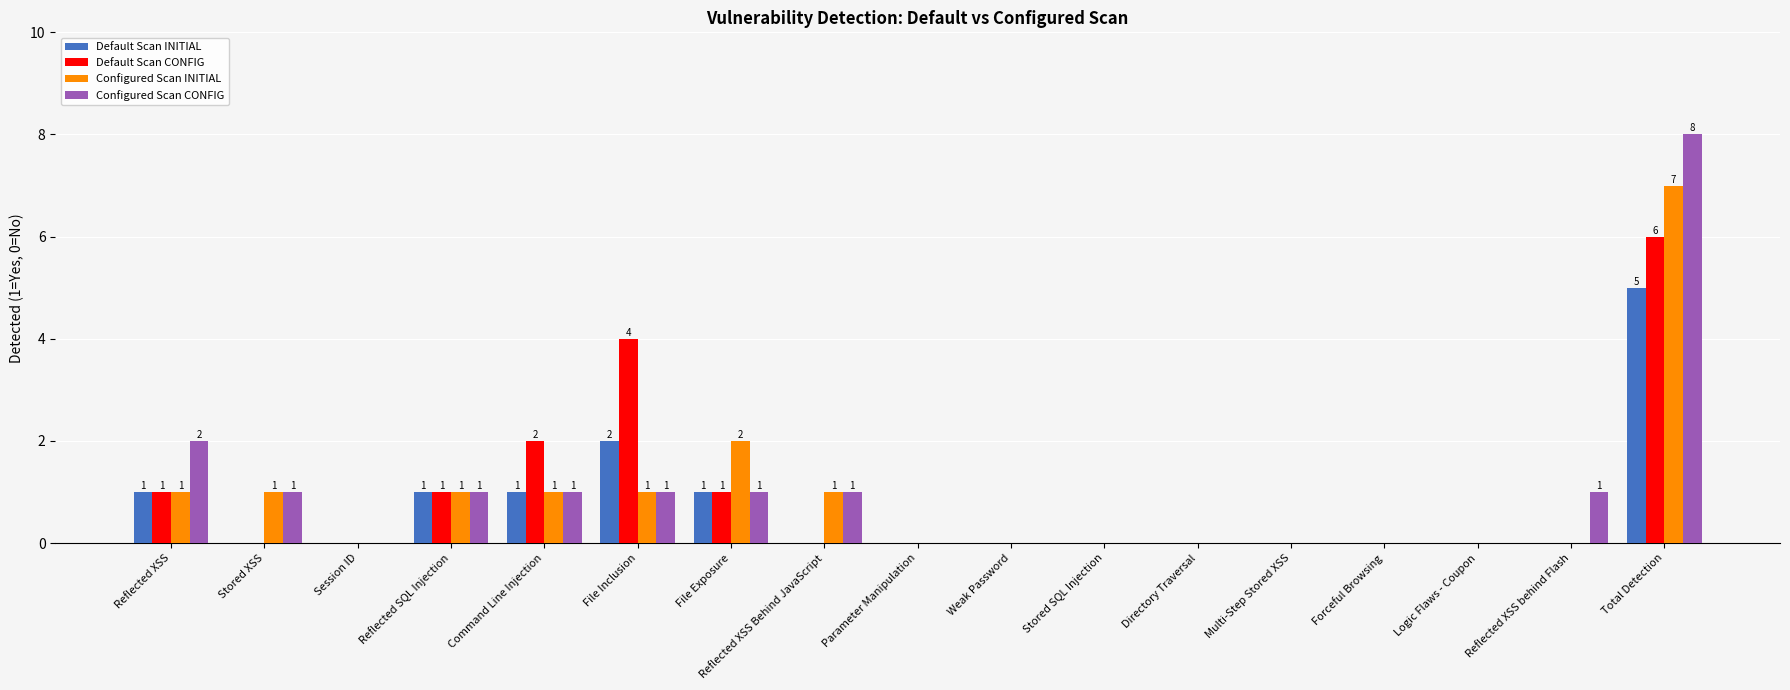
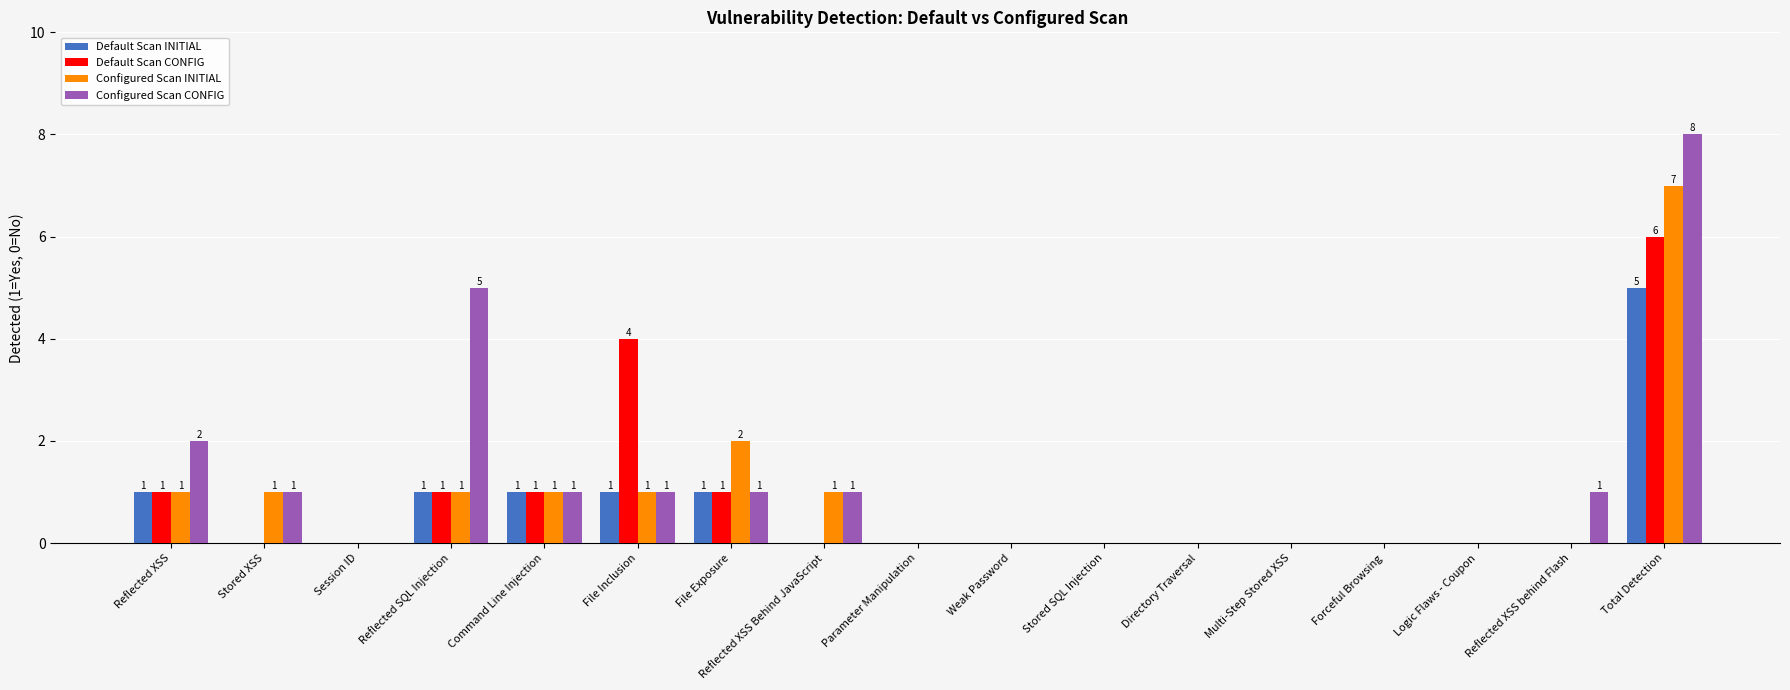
Configured Scan CONFIG, Reflected SQL Injection: 1 -> 5
Default Scan CONFIG, Command Line Injection: 2 -> 1
Default Scan INITIAL, File Inclusion: 2 -> 1
